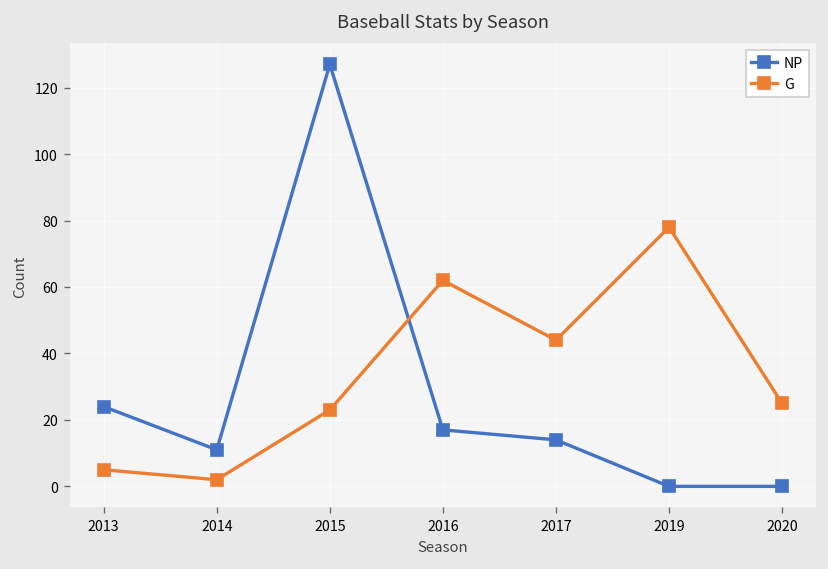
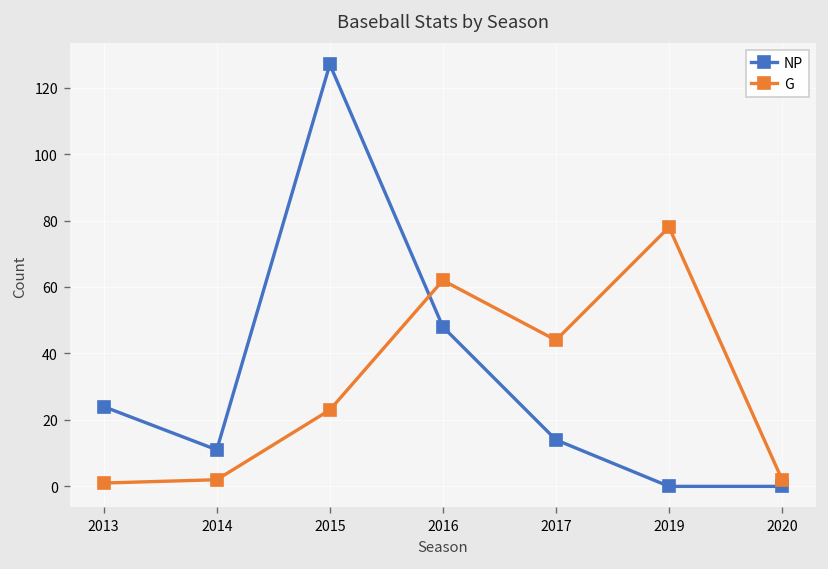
G, 2013: 5 -> 1
NP, 2016: 17 -> 48
G, 2020: 25 -> 2
